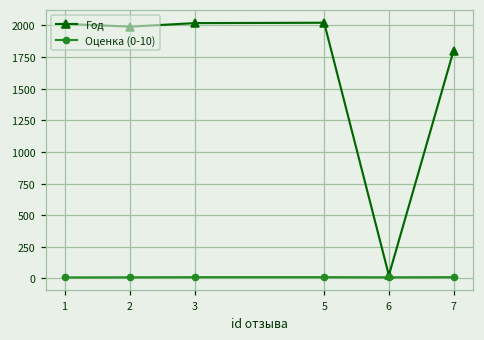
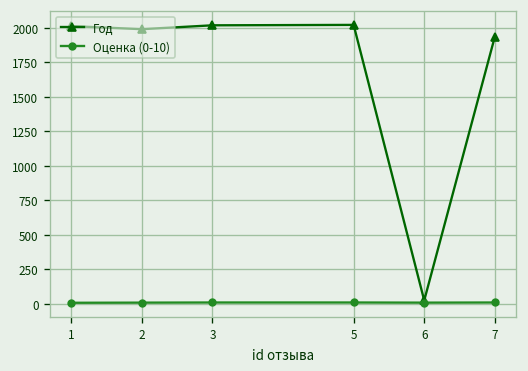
Год, 7: 1800 -> 1930
